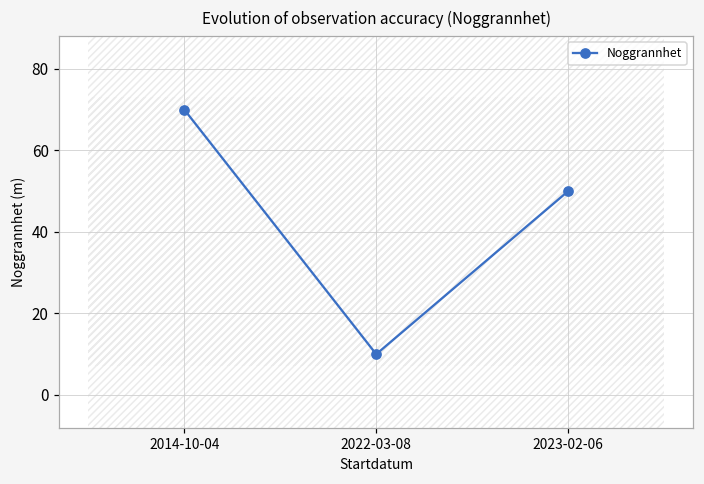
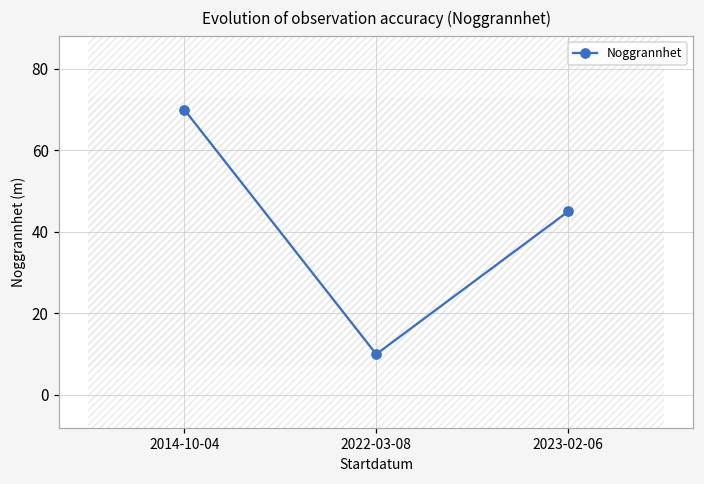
Noggrannhet, 2023-02-06: 50 -> 45
